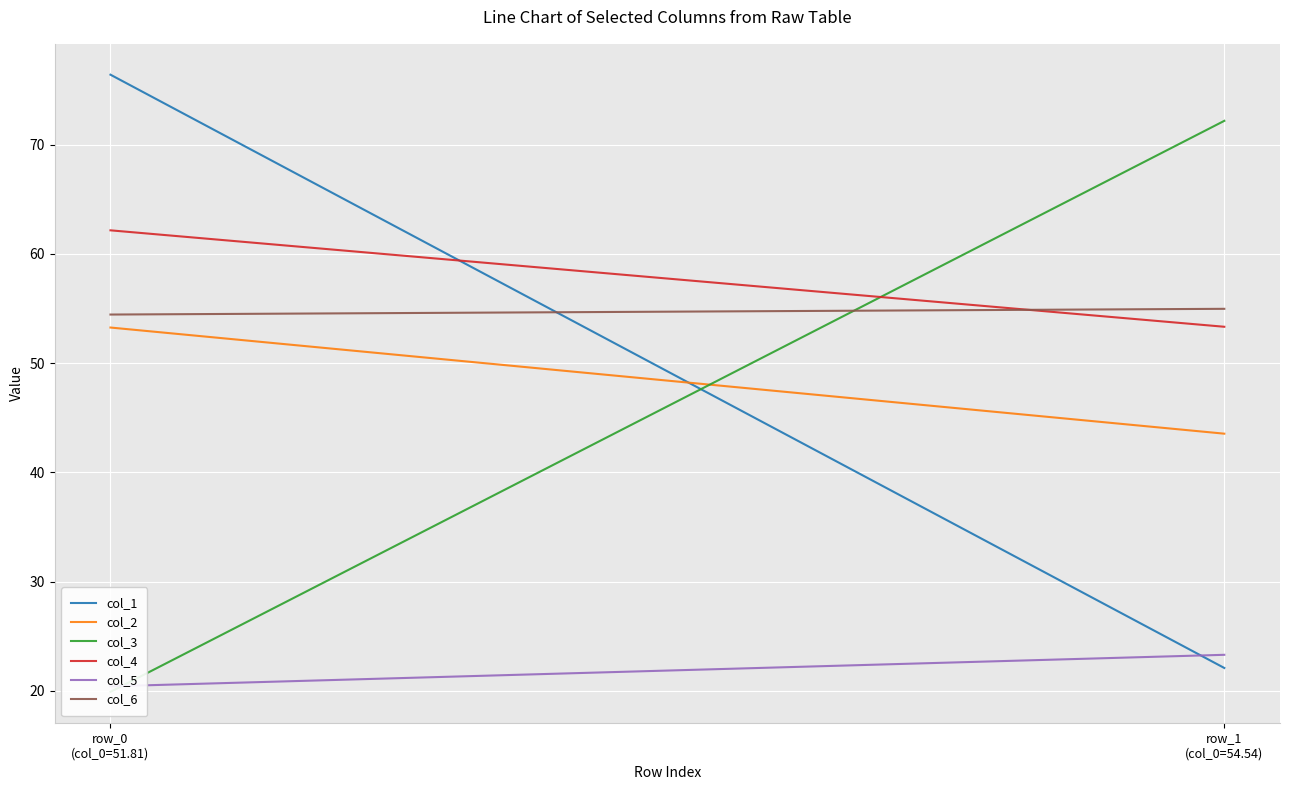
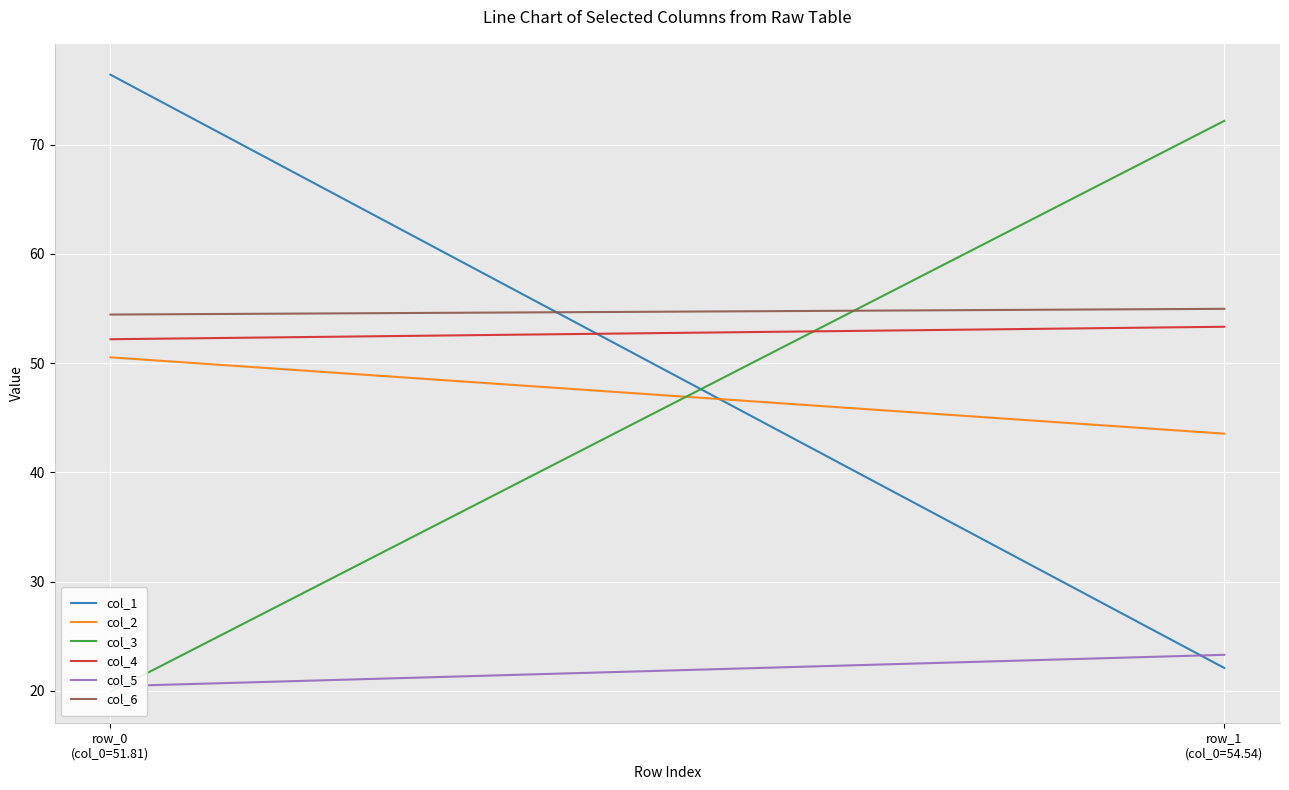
col_2, row_0 (col_0=51.81): 53.3 -> 50.5
col_4, row_0 (col_0=51.81): 62.2 -> 52.2
